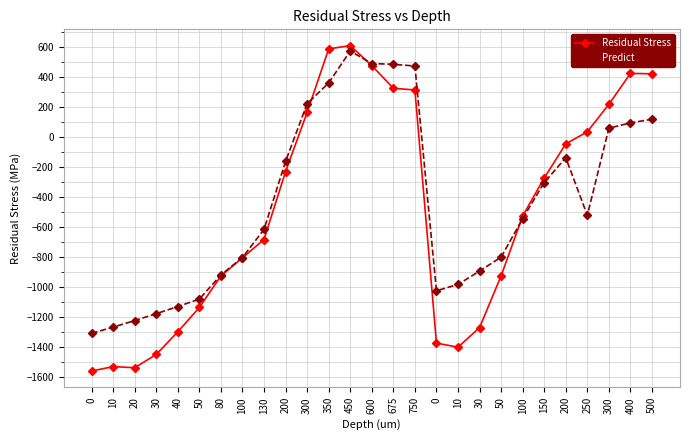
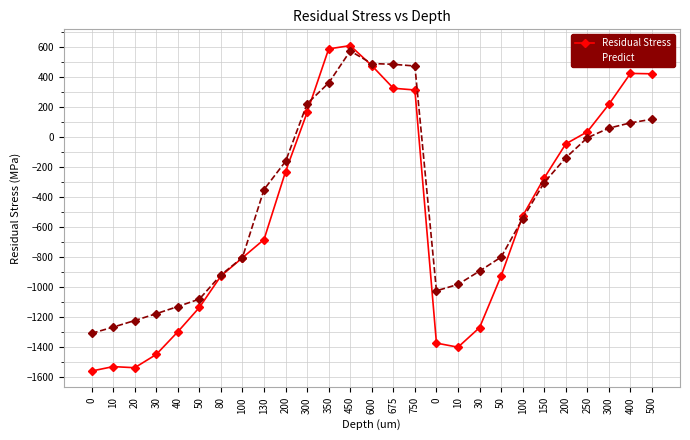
Predict, 130: -620 -> -350
Predict, 250: -520 -> -10
